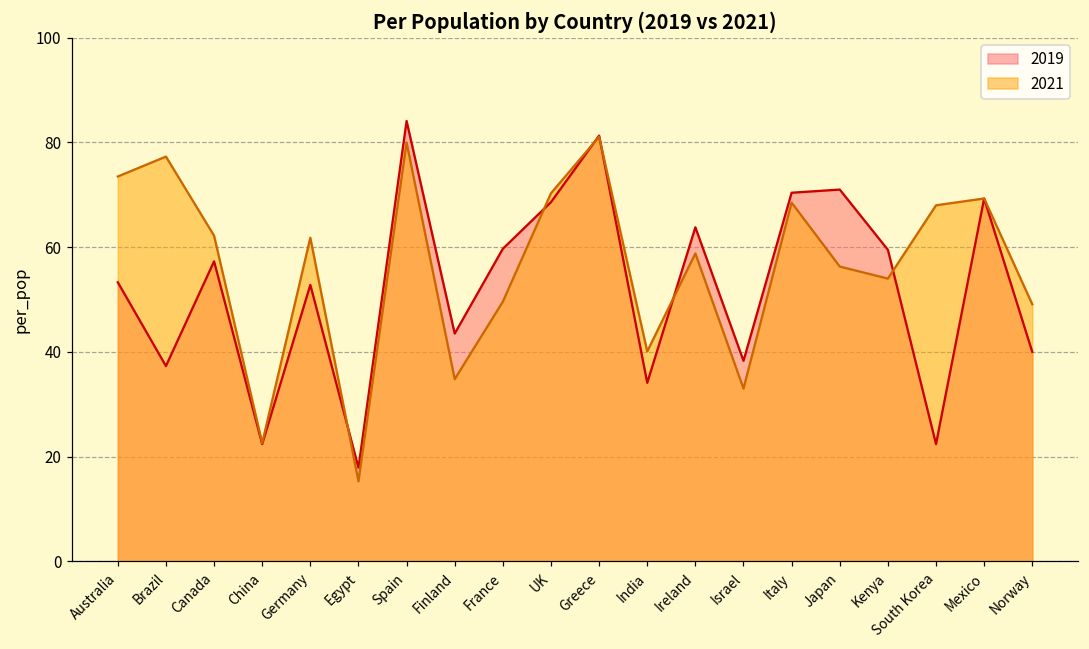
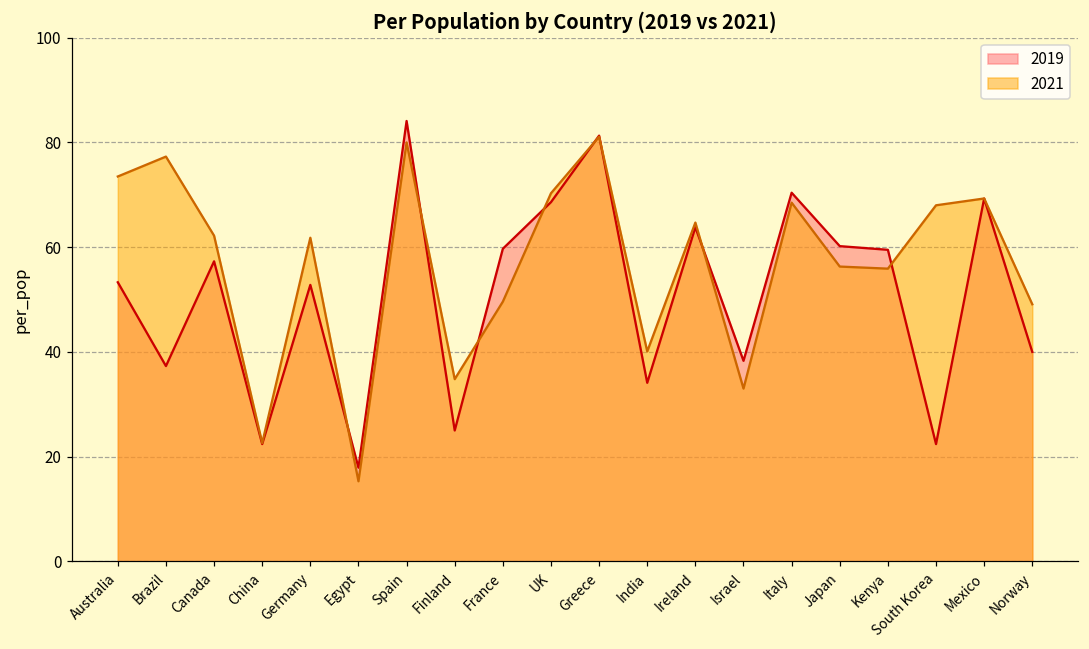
2019, Finland: 44 -> 25
2021, Ireland: 59 -> 65
2019, Japan: 71 -> 60
2021, Kenya: 54 -> 56
